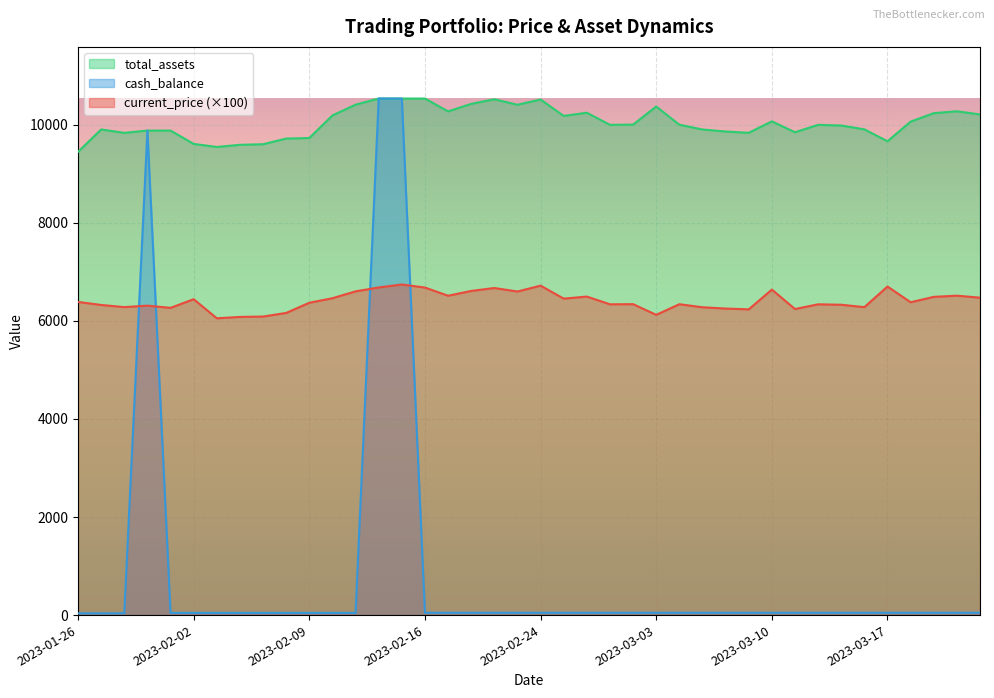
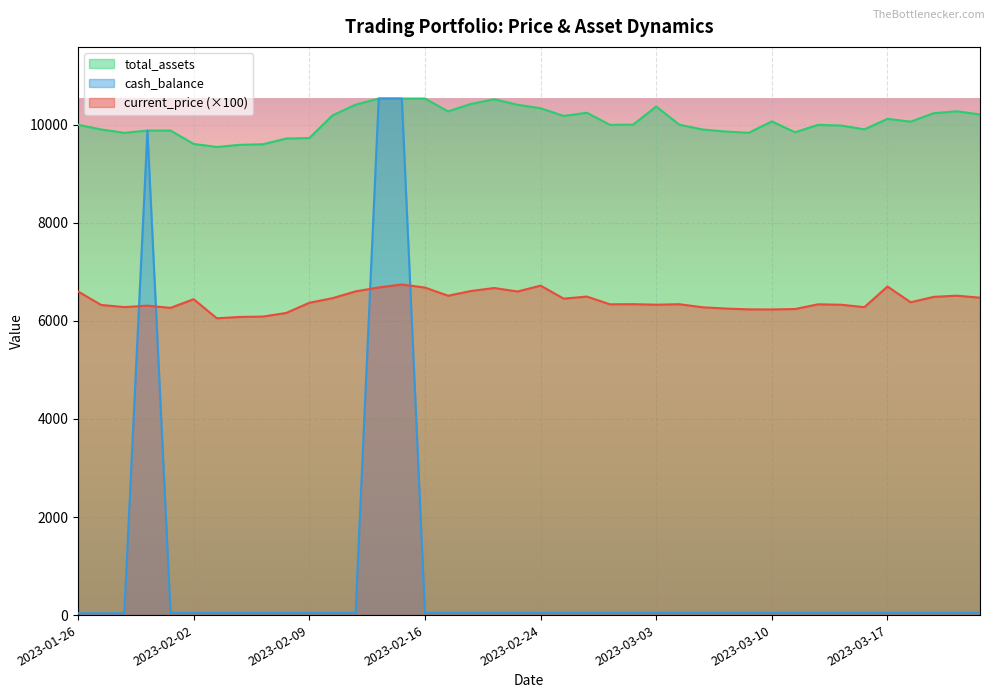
total_assets, 2023-01-26: 9400 -> 10000
current_price (×100), 2023-01-26: 6400 -> 6600
total_assets, 2023-02-24: 10500 -> 10300
current_price (×100), 2023-03-03: 6100 -> 6300
current_price (×100), 2023-03-10: 6600 -> 6200
total_assets, 2023-03-17: 9700 -> 10100
